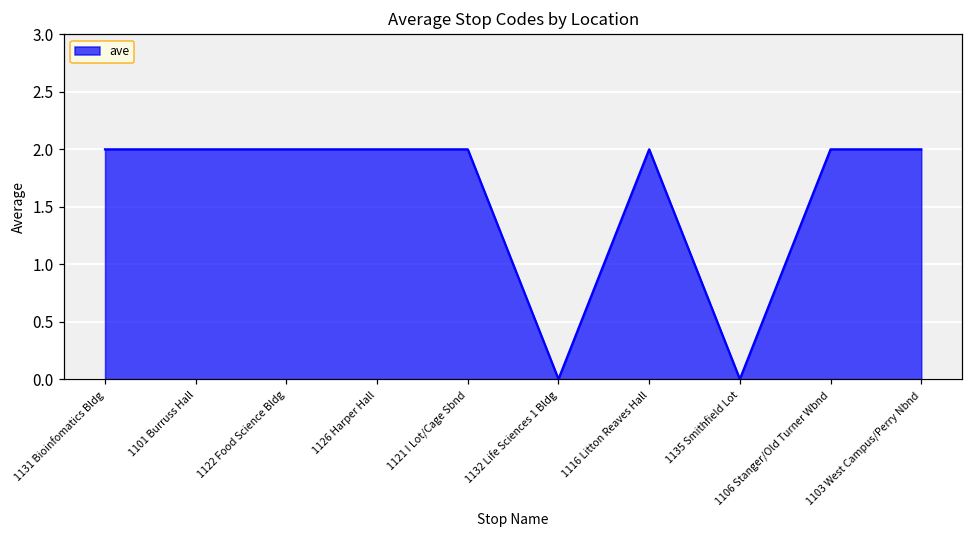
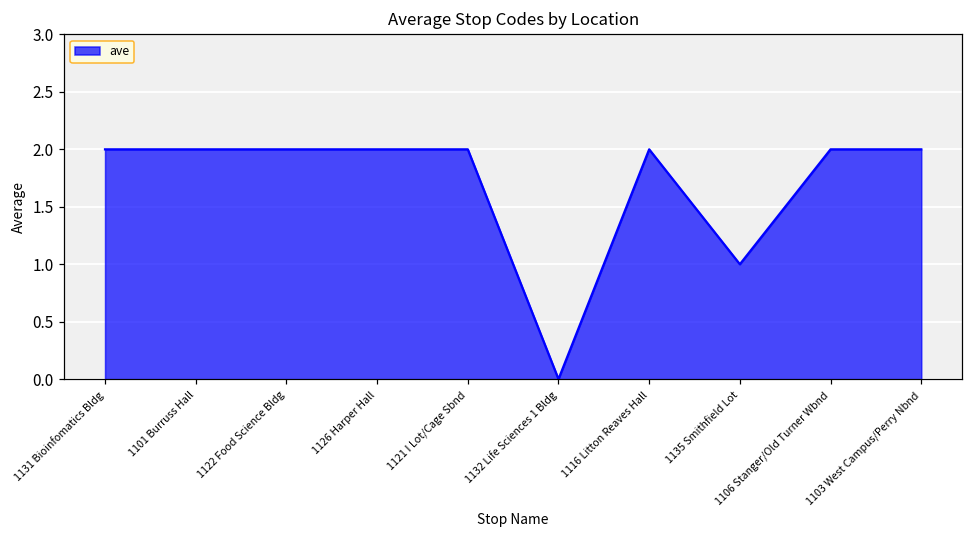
1135 Smithfield Lot: 0 -> 1
